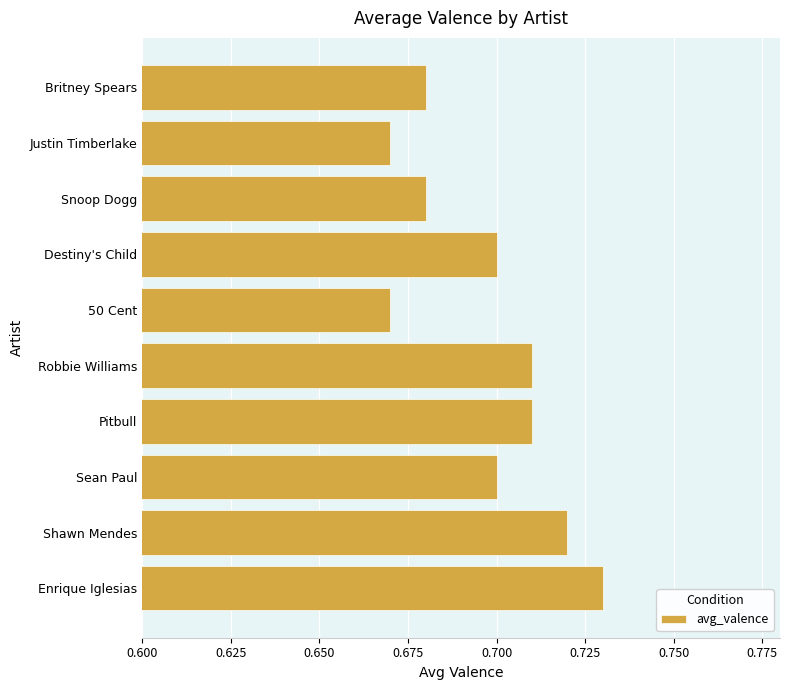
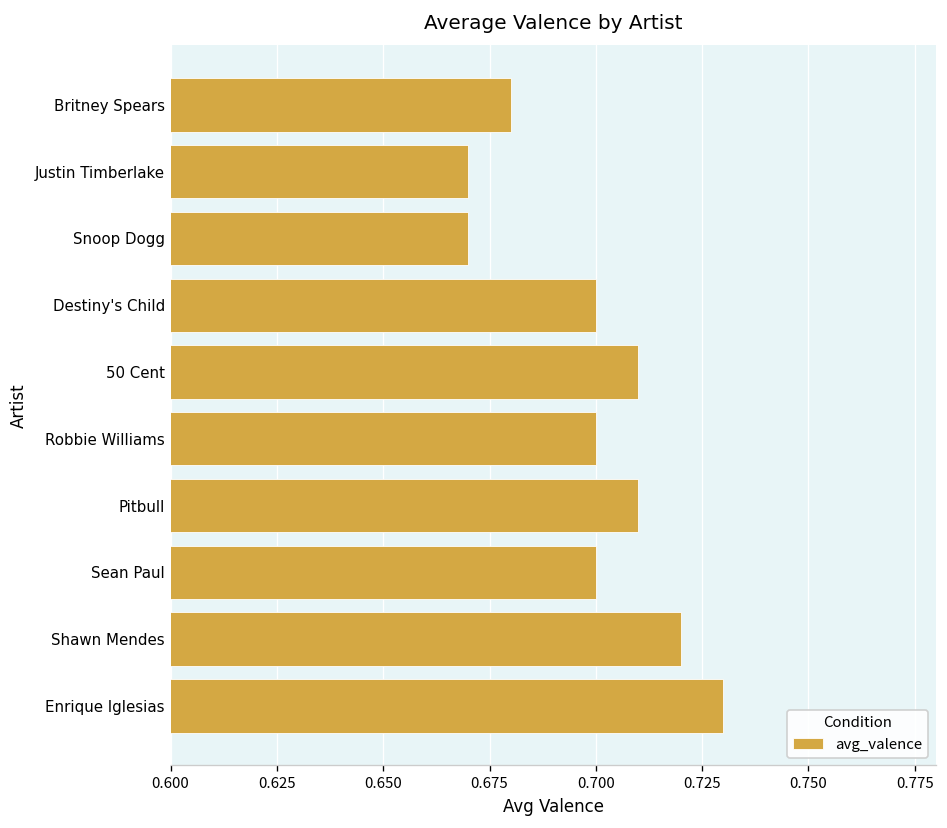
Snoop Dogg: 0.68 -> 0.67
50 Cent: 0.67 -> 0.71
Robbie Williams: 0.71 -> 0.70
